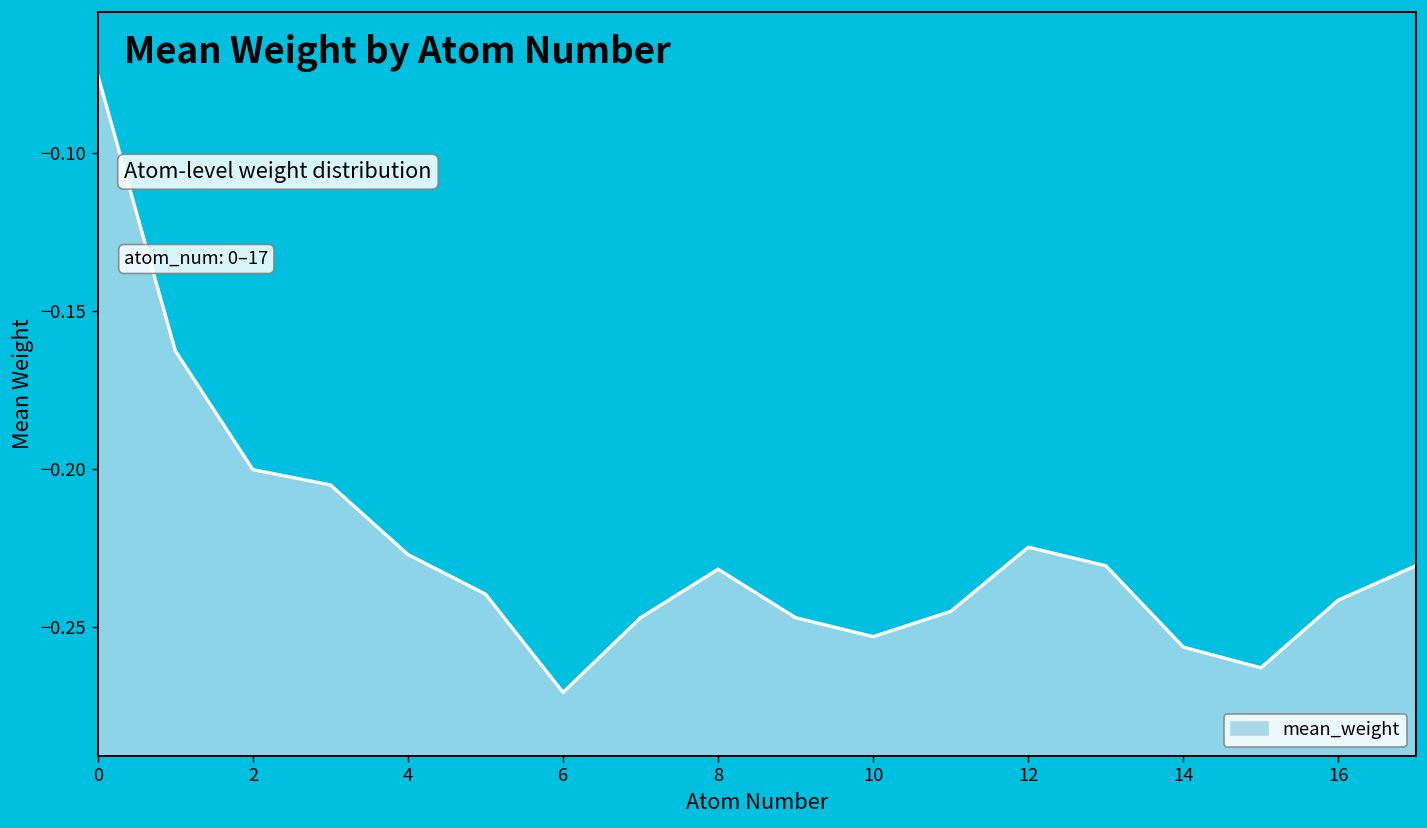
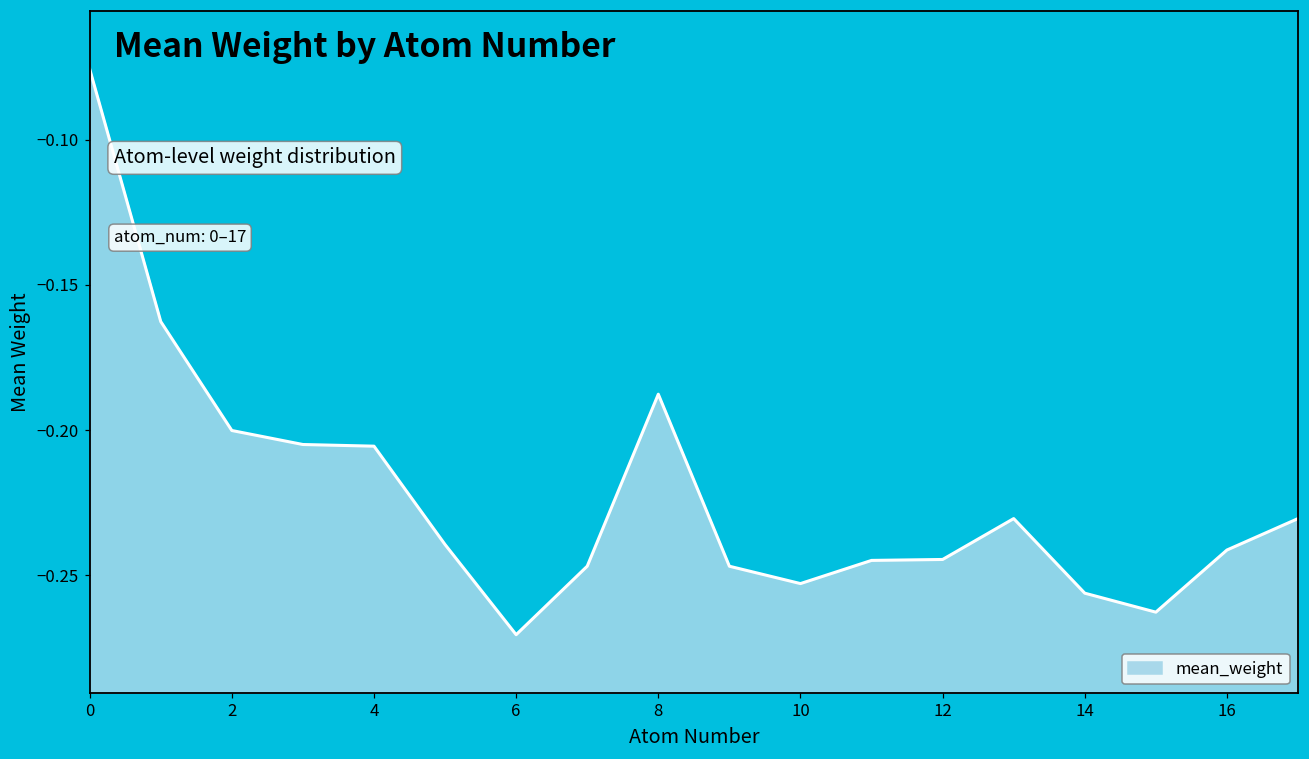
4: -0.227 -> -0.206
8: -0.232 -> -0.188
12: -0.225 -> -0.245
